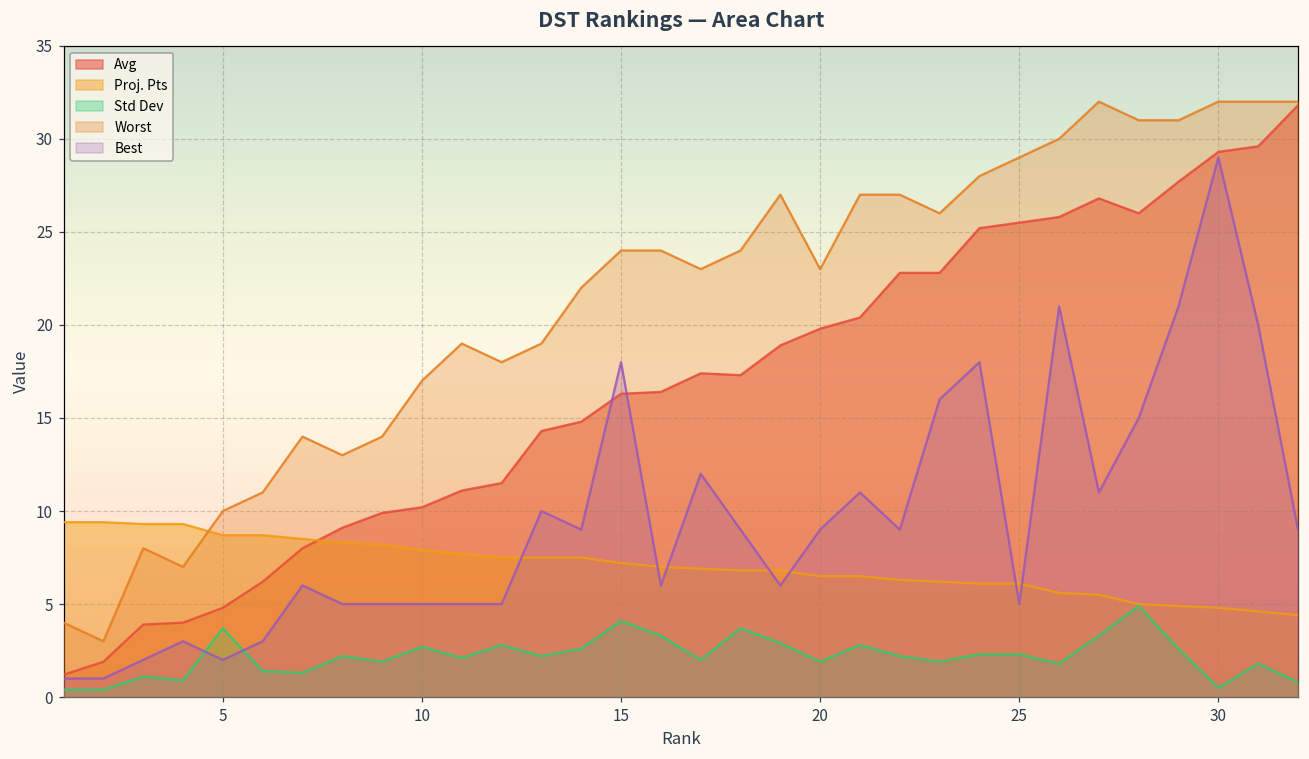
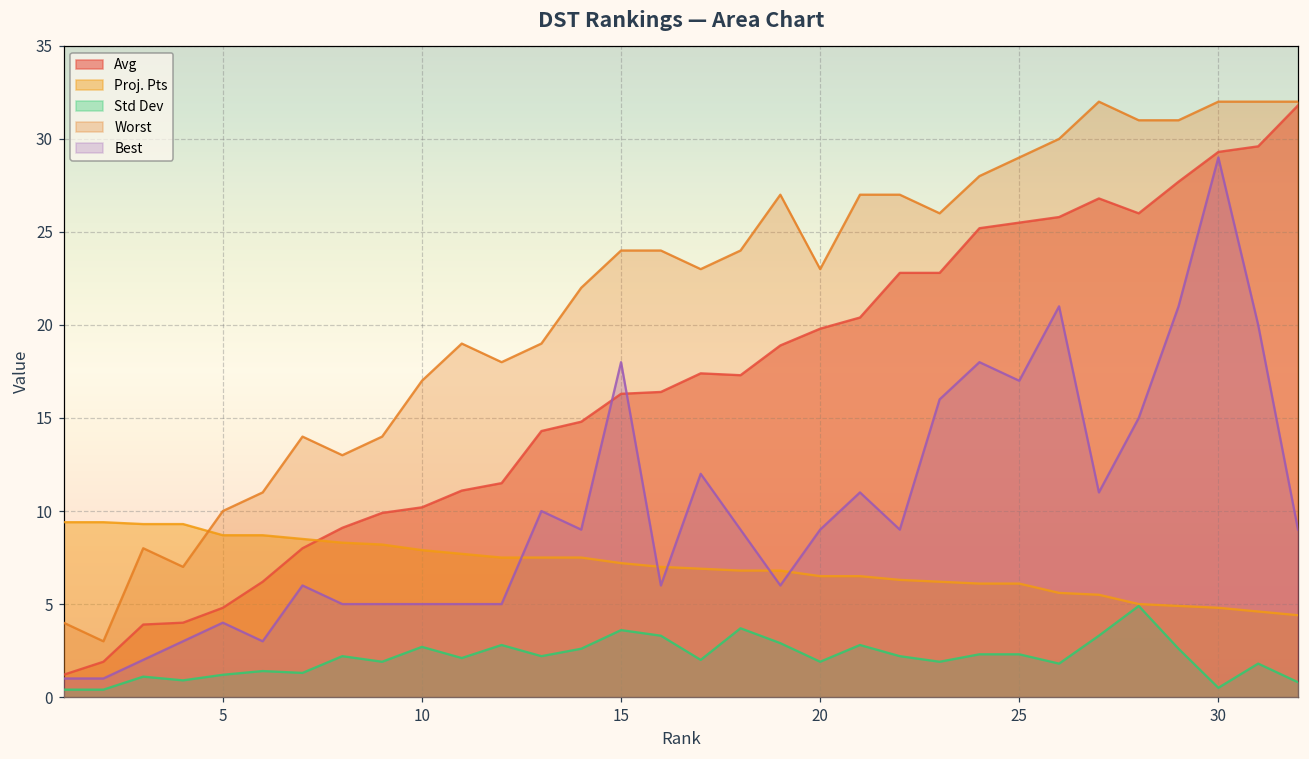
Std Dev, 5: 3.7 -> 1.2
Best, 5: 2 -> 4
Std Dev, 15: 4.1 -> 3.6
Best, 25: 5 -> 17
